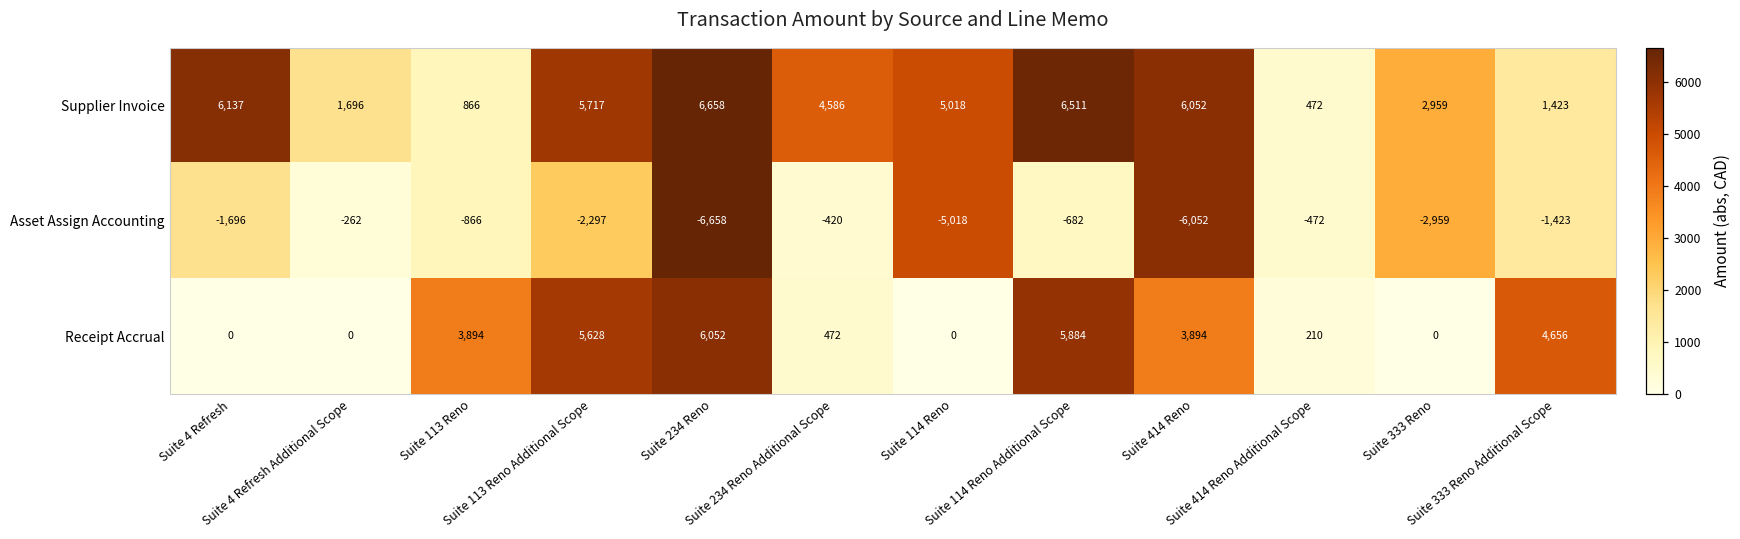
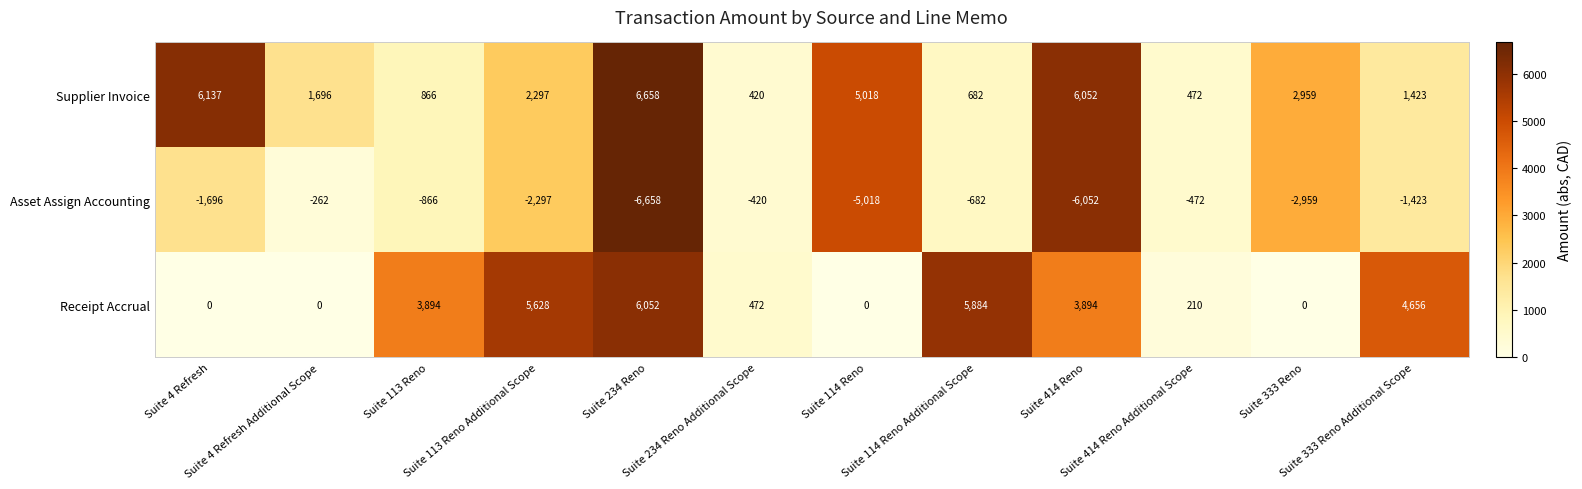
Supplier Invoice, Suite 113 Reno Additional Scope: 5,717 -> 2,297
Supplier Invoice, Suite 234 Reno Additional Scope: 4,586 -> 420
Supplier Invoice, Suite 114 Reno Additional Scope: 6,511 -> 682
